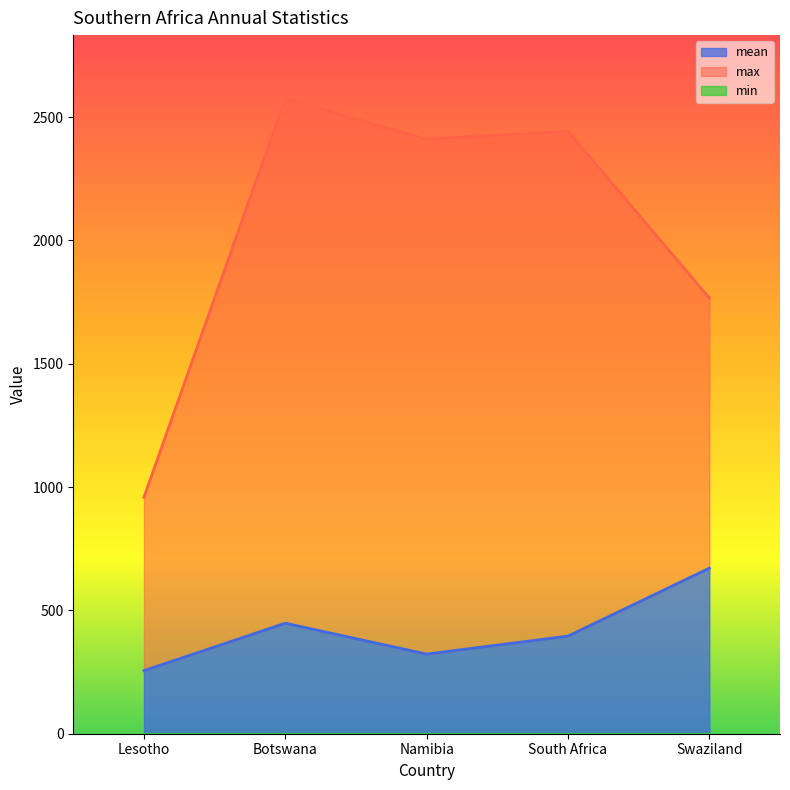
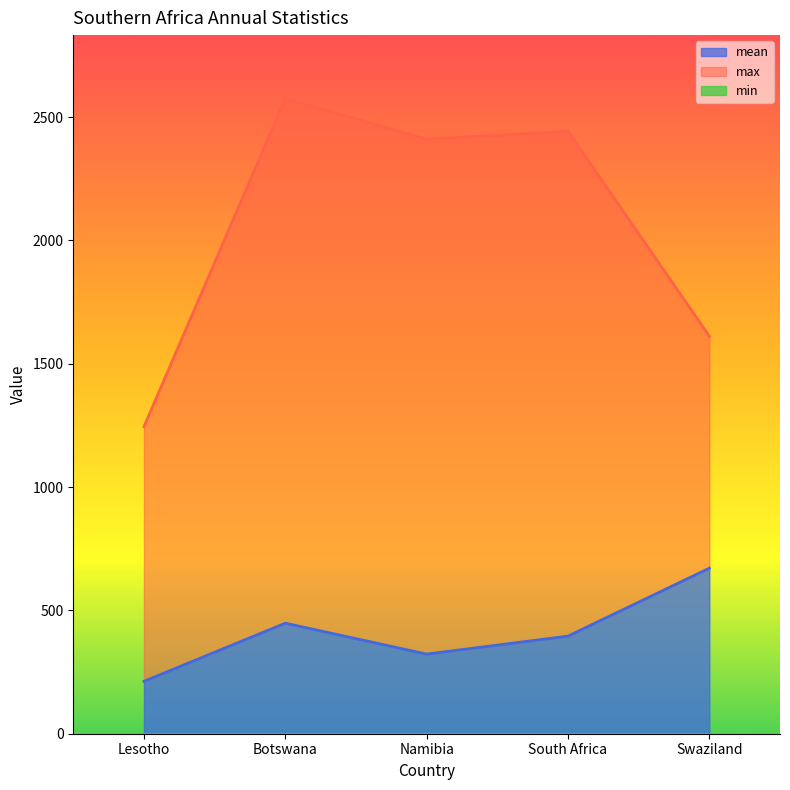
mean, Lesotho: 260 -> 210
max, Lesotho: 960 -> 1240
max, Swaziland: 1770 -> 1610
